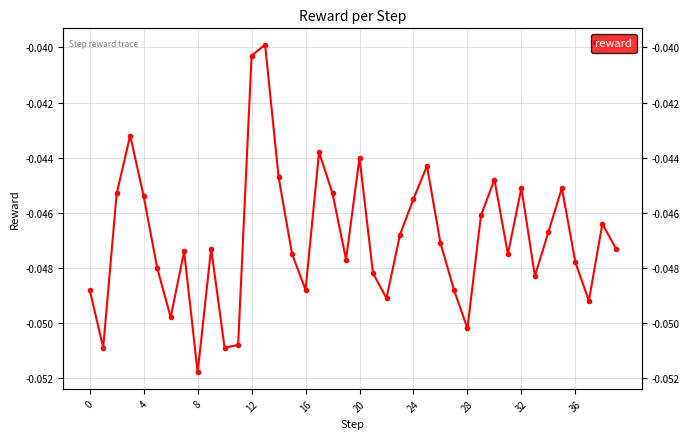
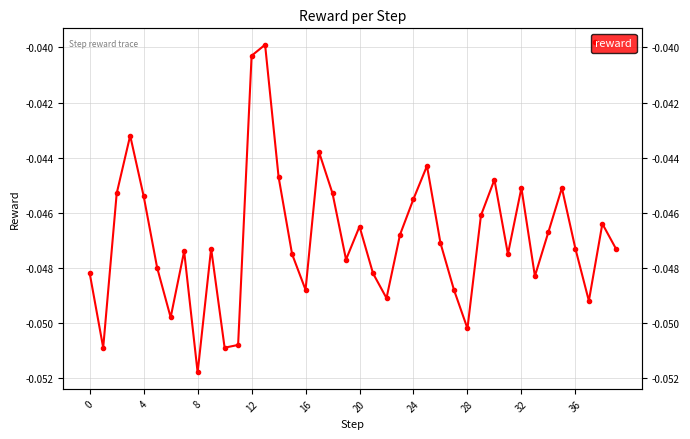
0: -0.0488 -> -0.0482
20: -0.0440 -> -0.0465
36: -0.0478 -> -0.0473
